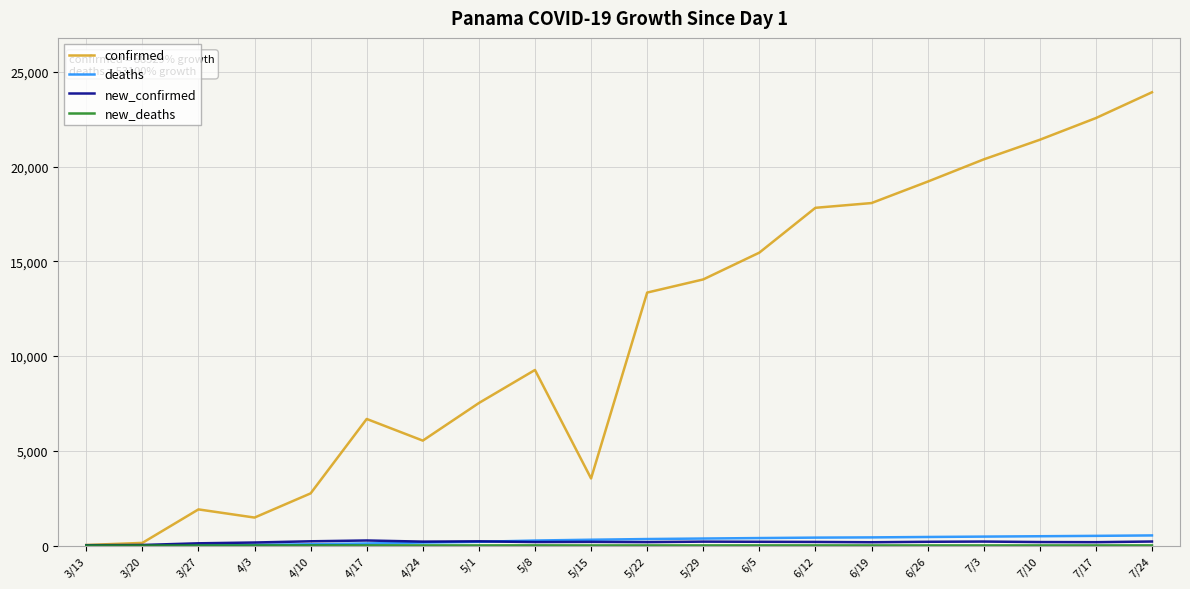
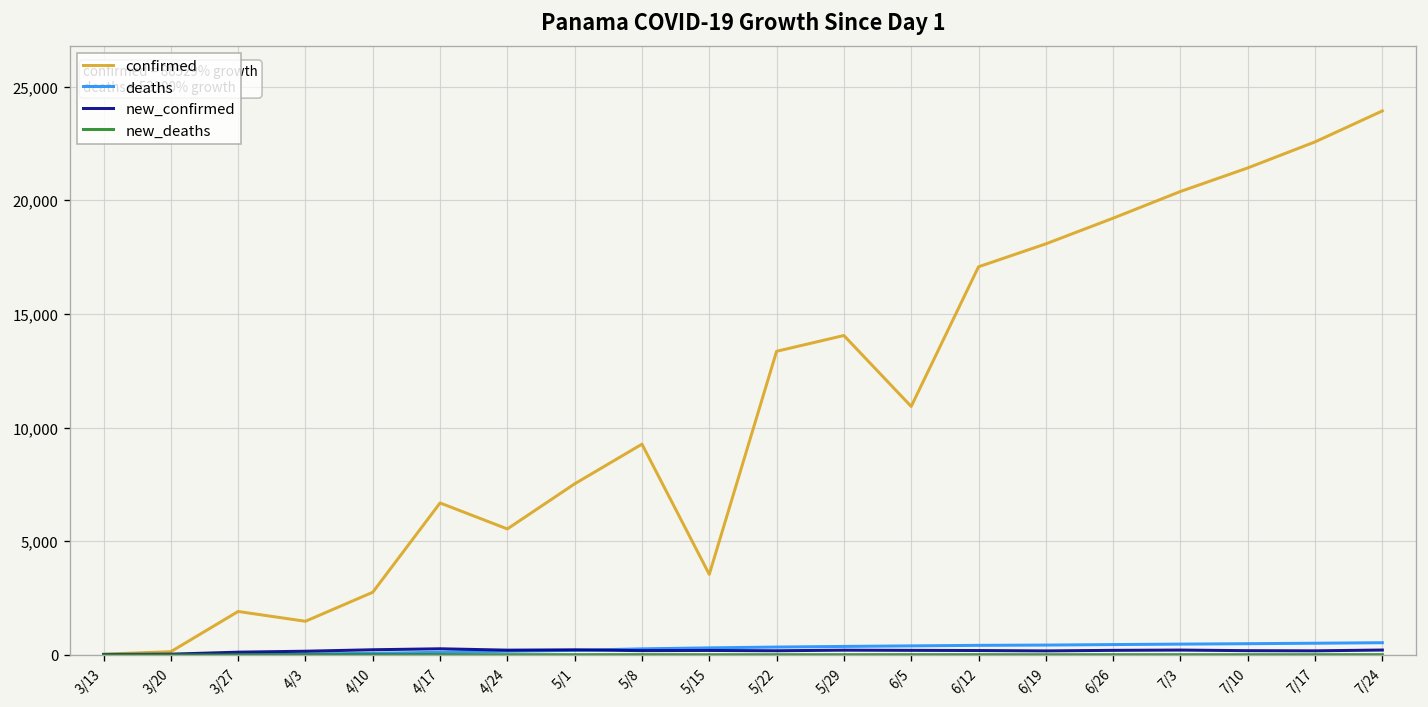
confirmed, 6/5: 15,500 -> 10,900
confirmed, 6/12: 17,800 -> 17,100
